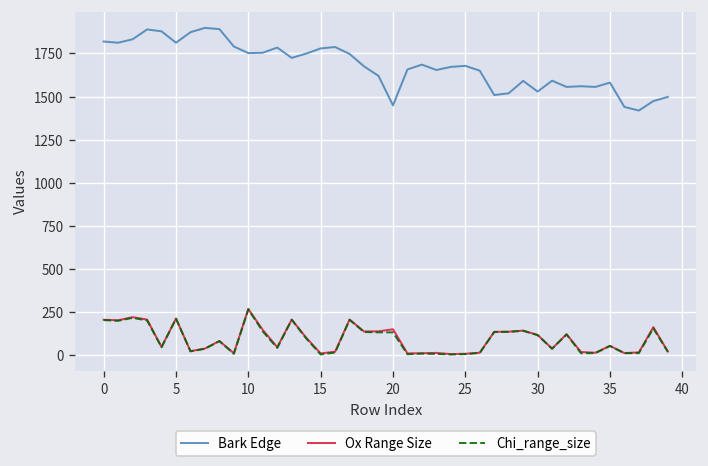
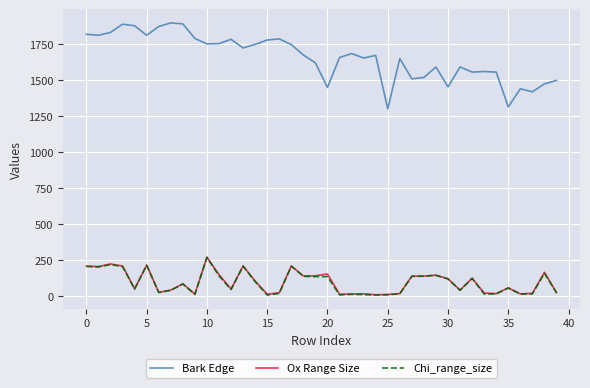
Bark Edge, 25: 1680 -> 1300
Bark Edge, 30: 1530 -> 1450
Bark Edge, 35: 1580 -> 1310
